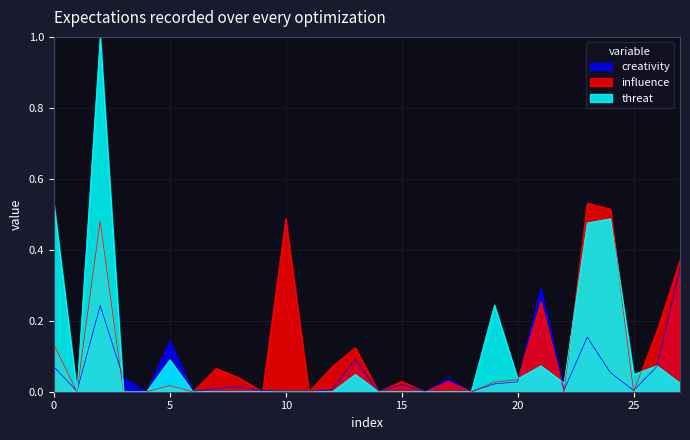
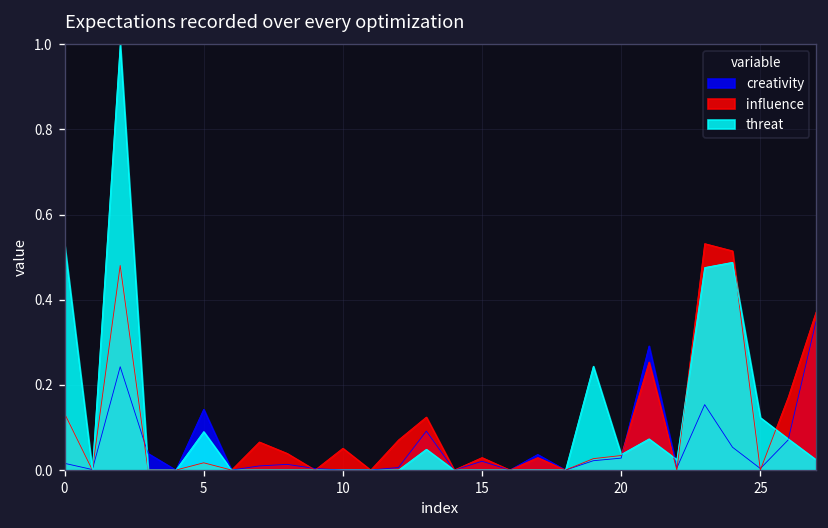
creativity, 0: 0.07 -> 0.02
influence, 10: 0.49 -> 0.05
threat, 25: 0.05 -> 0.12
